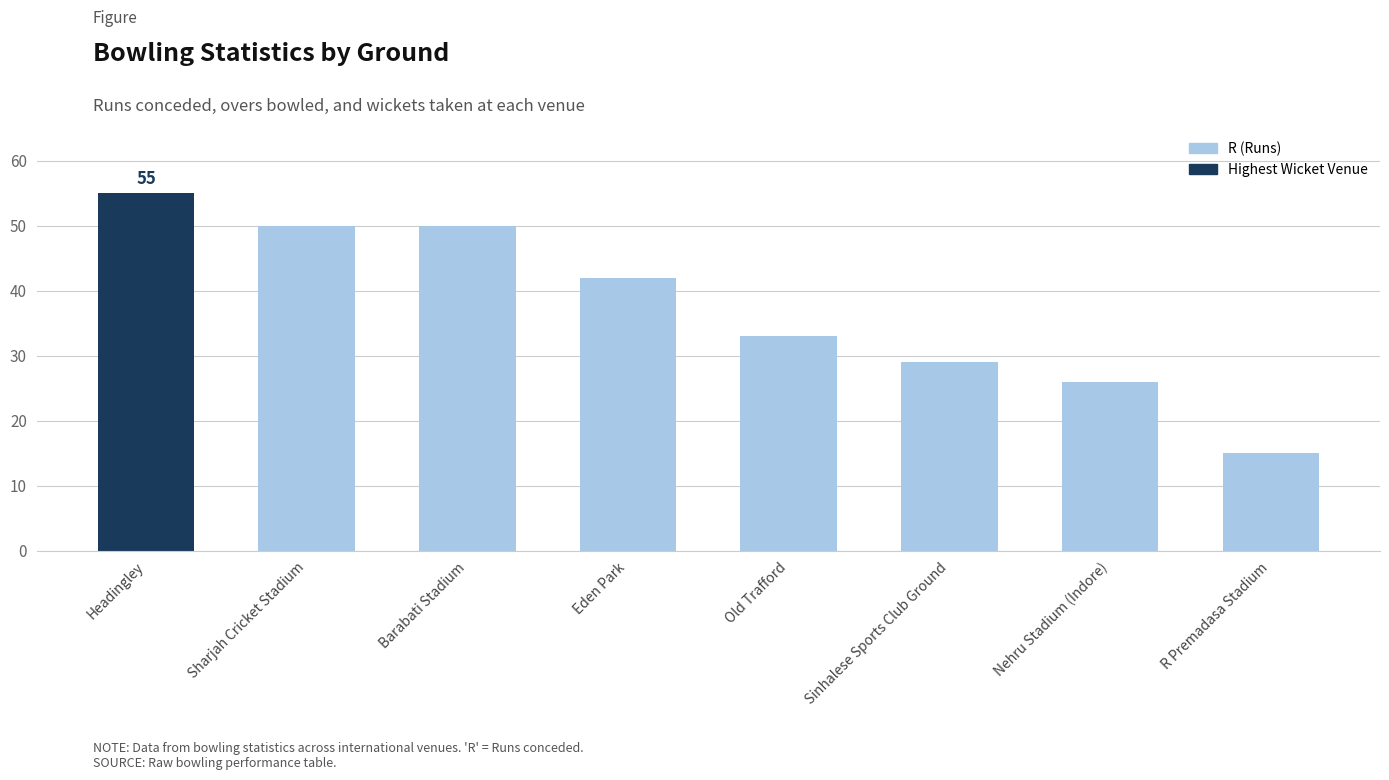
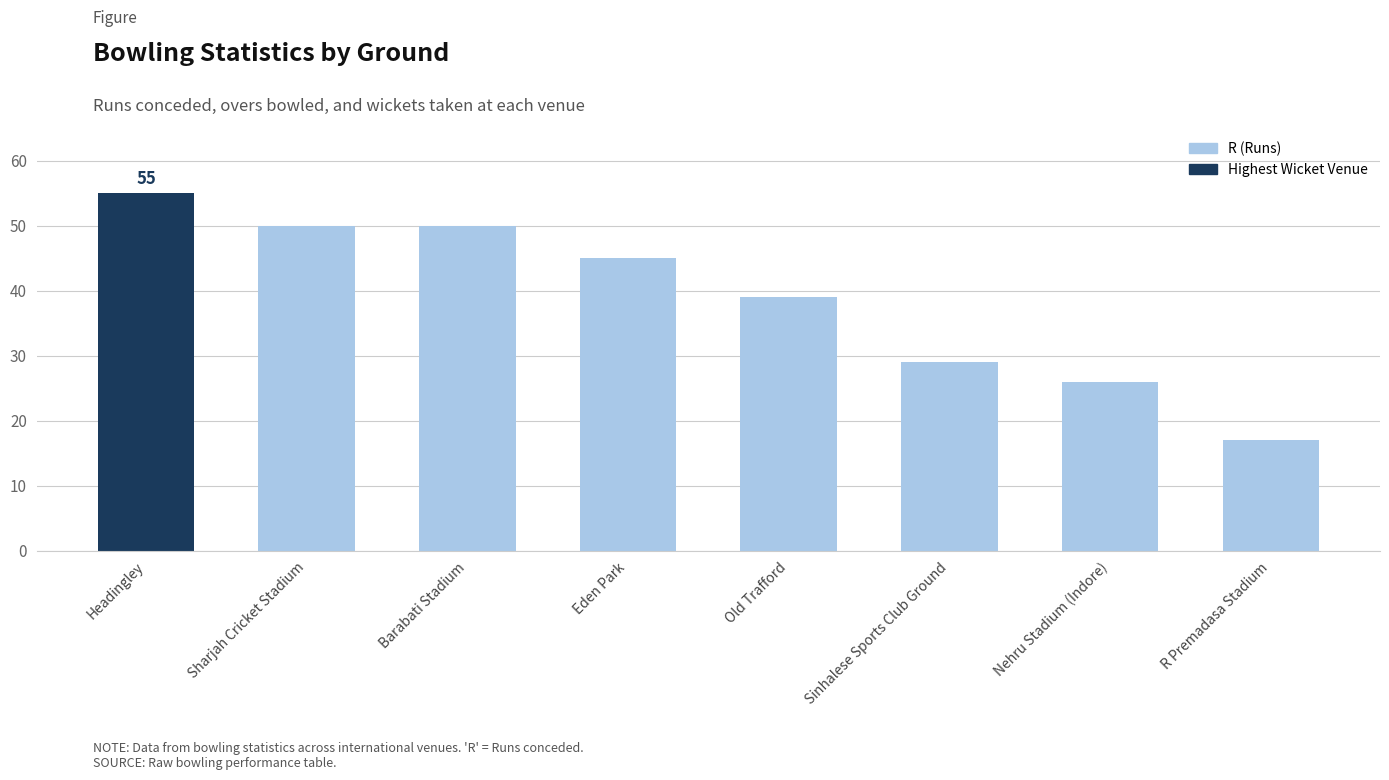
Eden Park: 42 -> 45
Old Trafford: 33 -> 39
R Premadasa Stadium: 15 -> 17
